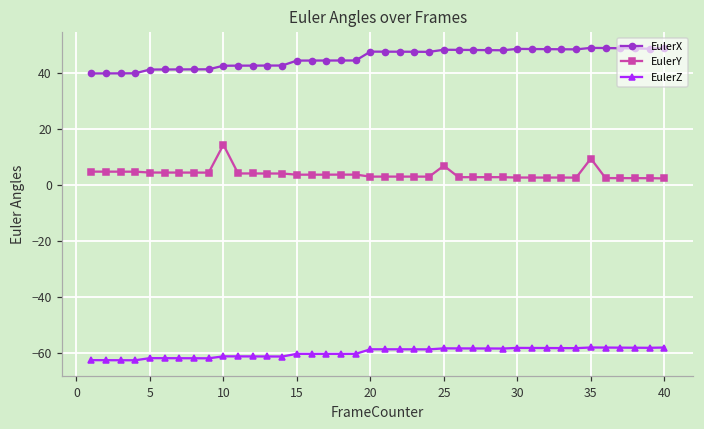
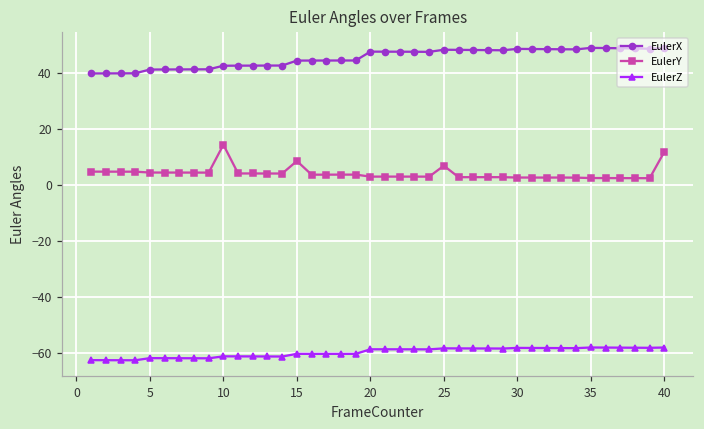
EulerY, 15: 4 -> 9
EulerY, 35: 9 -> 3
EulerY, 40: 2 -> 12
